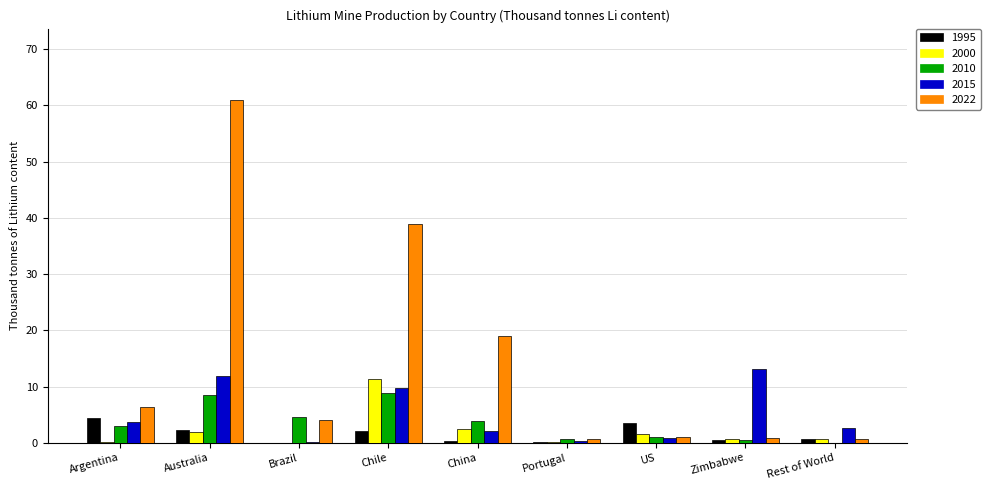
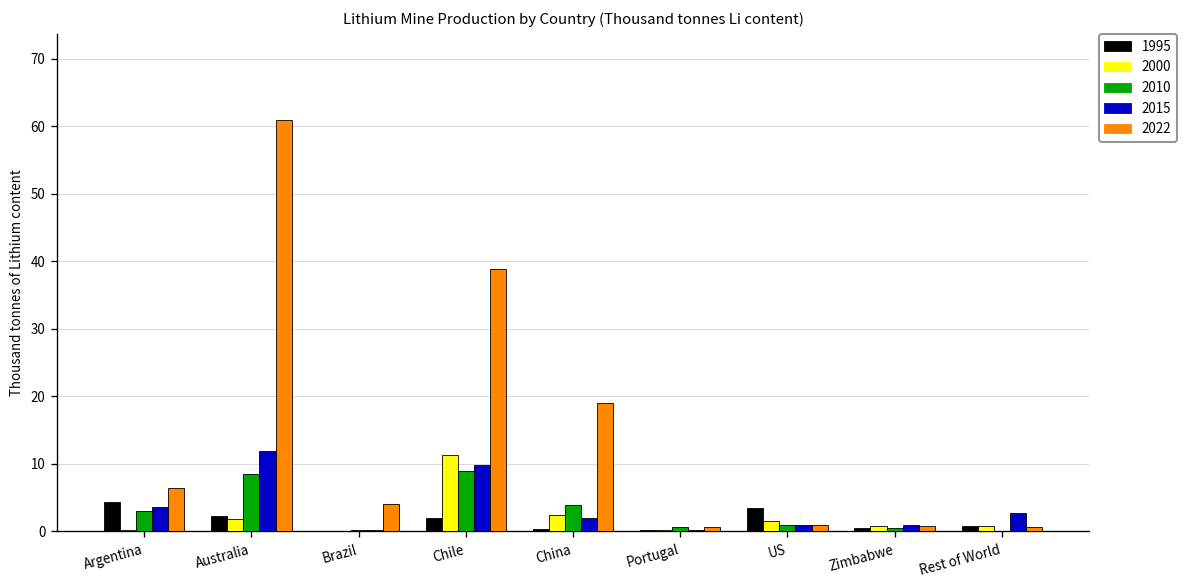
2010, Brazil: 5 -> 0
2015, Zimbabwe: 13 -> 1
